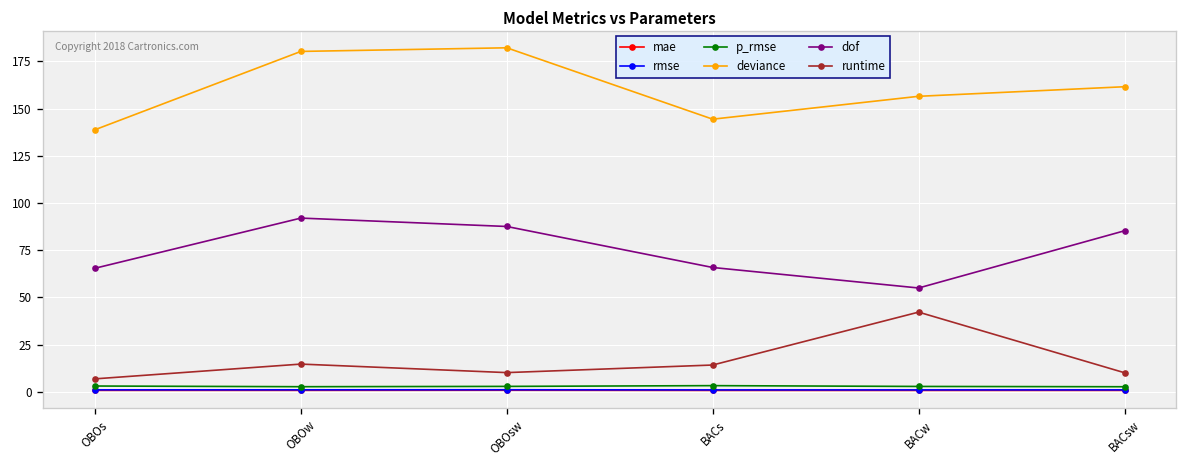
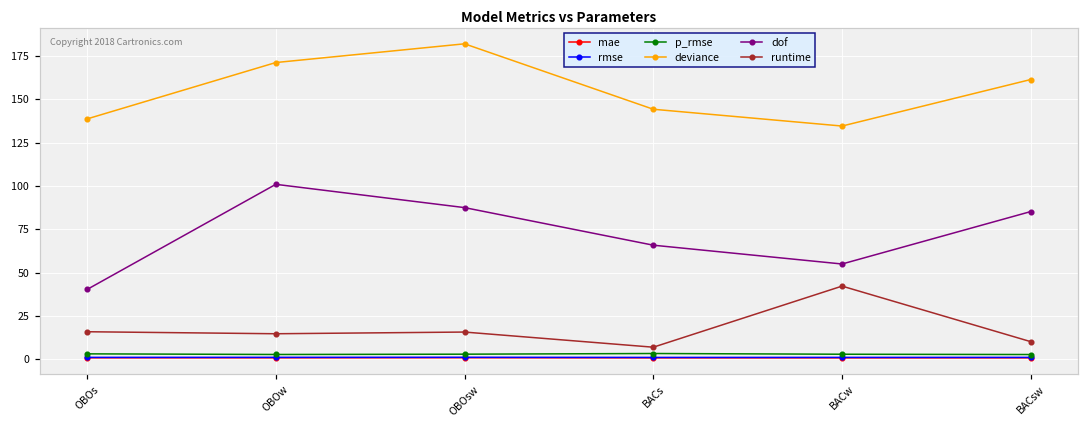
dof, OBOs: 65 -> 40
runtime, OBOs: 7 -> 16
deviance, OBOw: 180 -> 171
dof, OBOw: 92 -> 101
runtime, OBOsw: 10 -> 16
runtime, BACs: 14 -> 7
deviance, BACw: 156 -> 135
